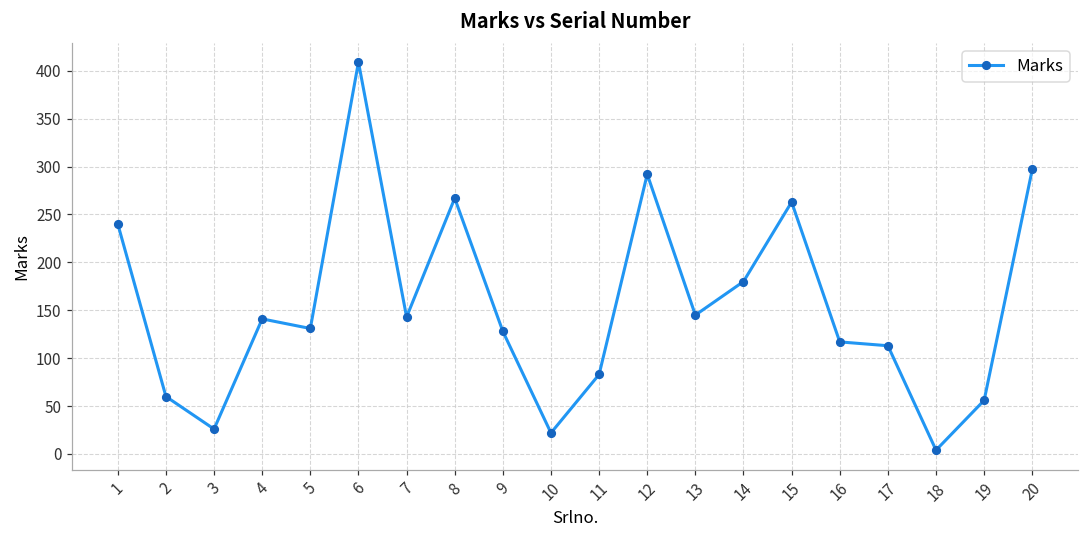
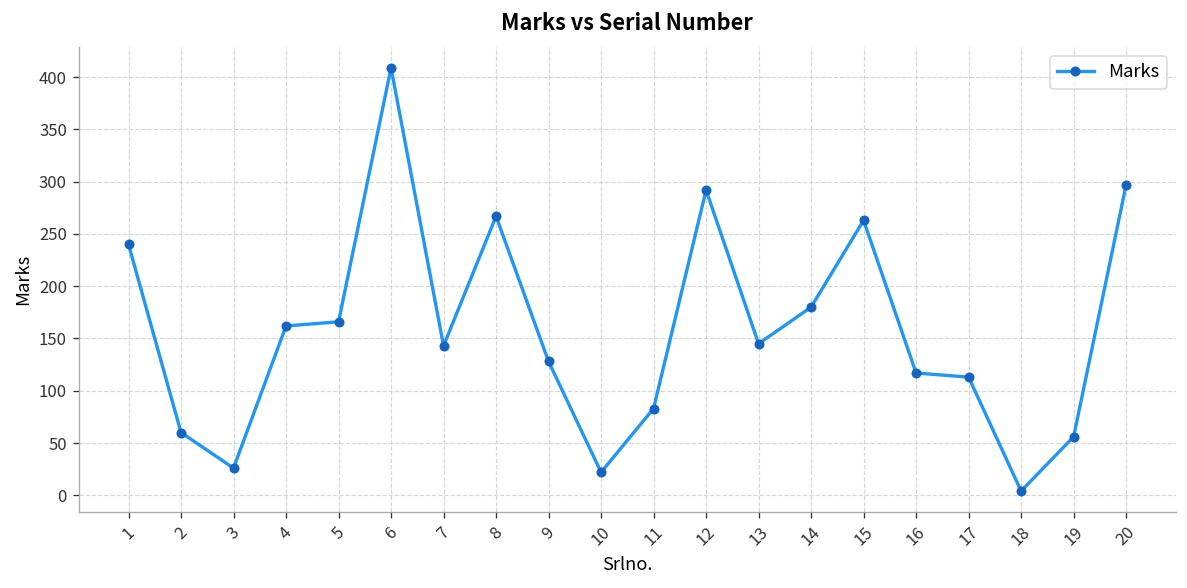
4: 140 -> 160
5: 130 -> 170
